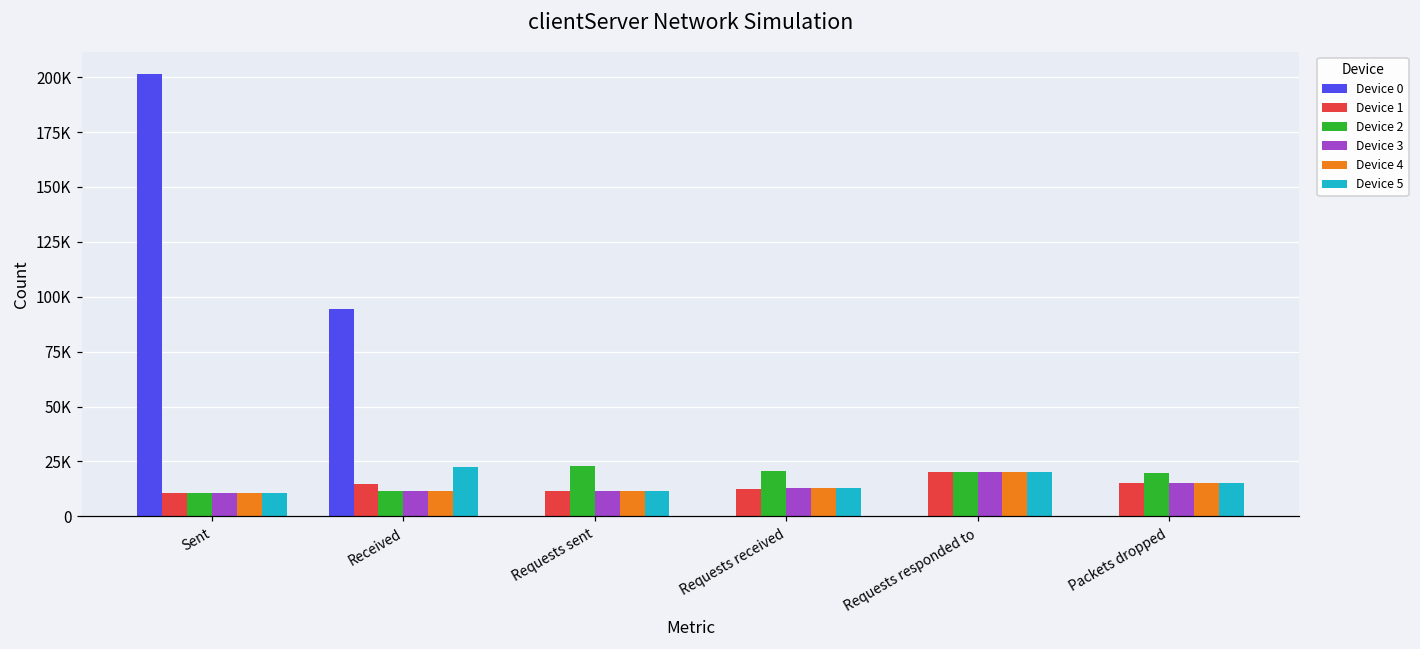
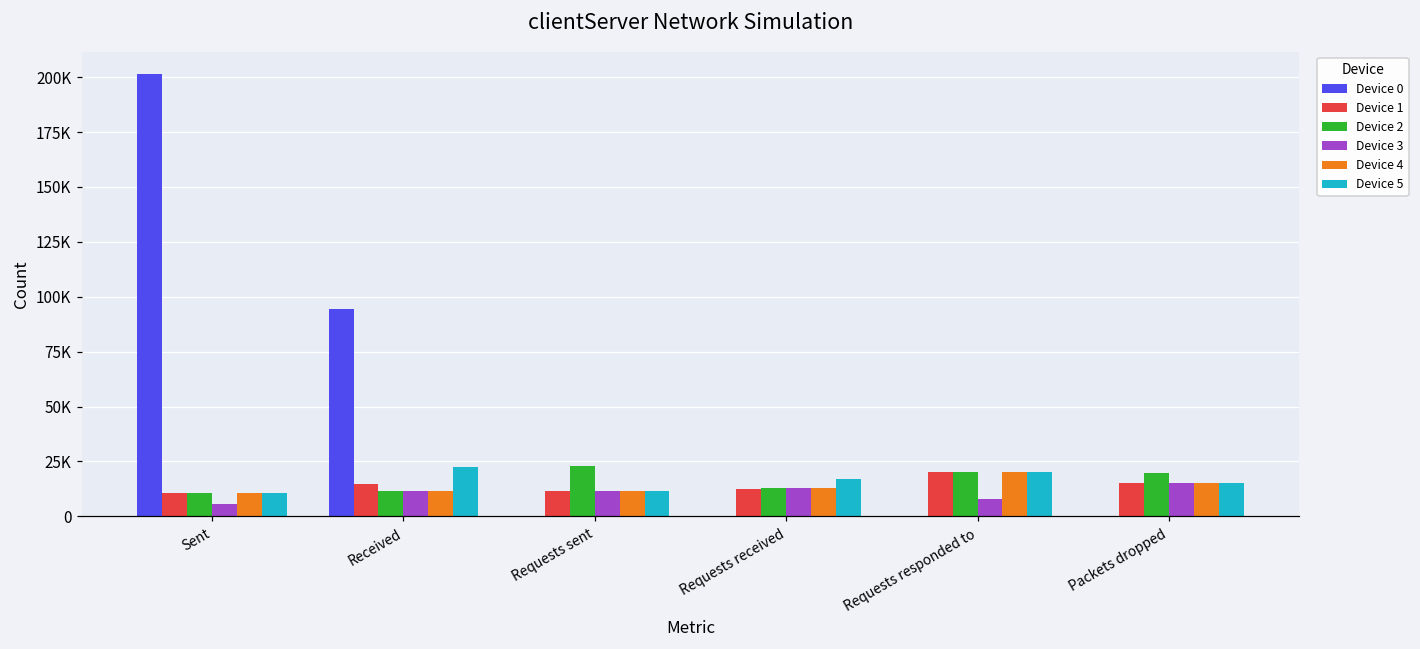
Device 3, Sent: 11000 -> 6000
Device 2, Requests received: 21000 -> 13000
Device 5, Requests received: 13000 -> 17000
Device 3, Requests responded to: 20000 -> 8000
